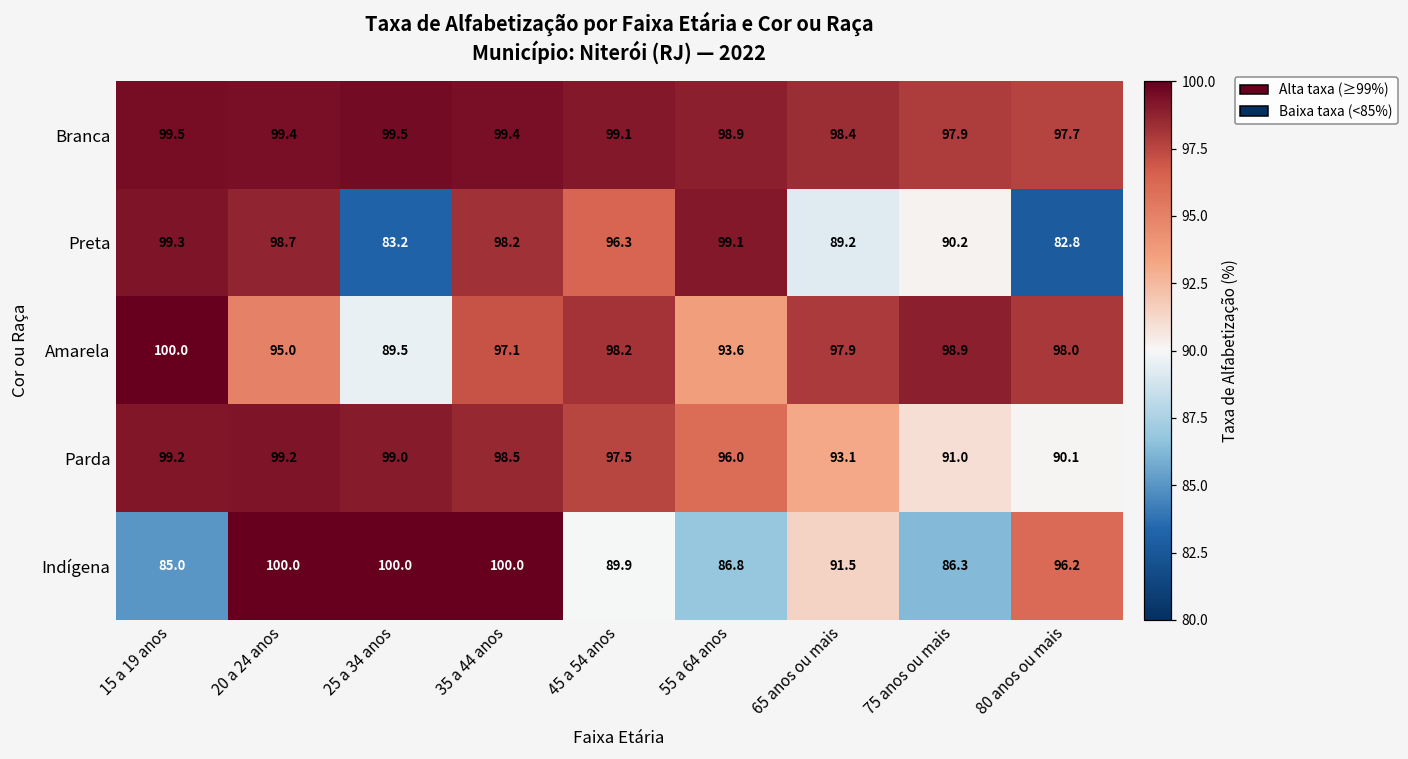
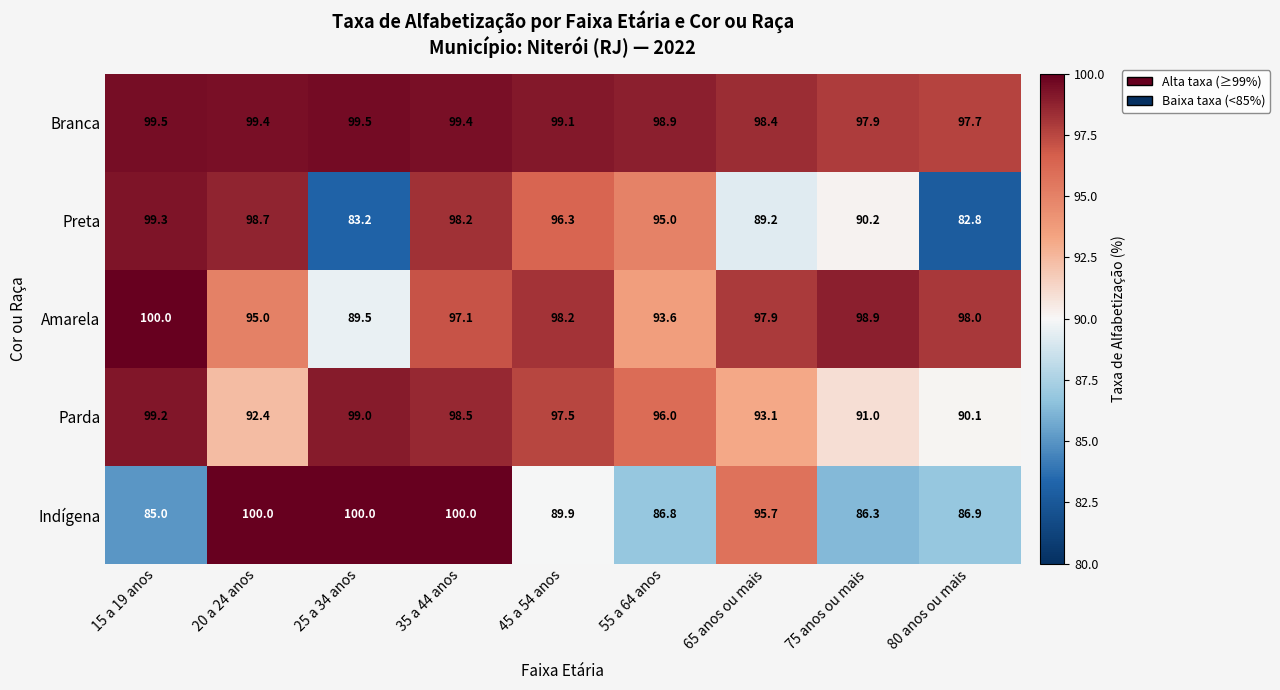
Preta, 55 a 64 anos: 99.1 -> 95.0
Parda, 20 a 24 anos: 99.2 -> 92.4
Indígena, 65 anos ou mais: 91.5 -> 95.7
Indígena, 80 anos ou mais: 96.2 -> 86.9
